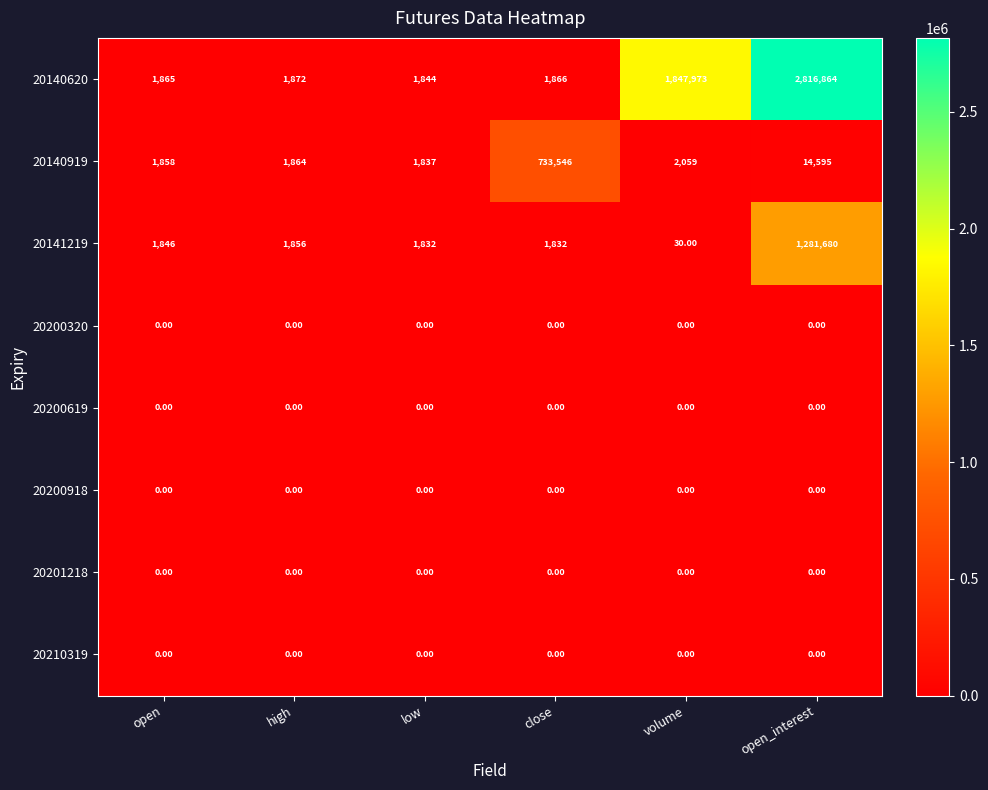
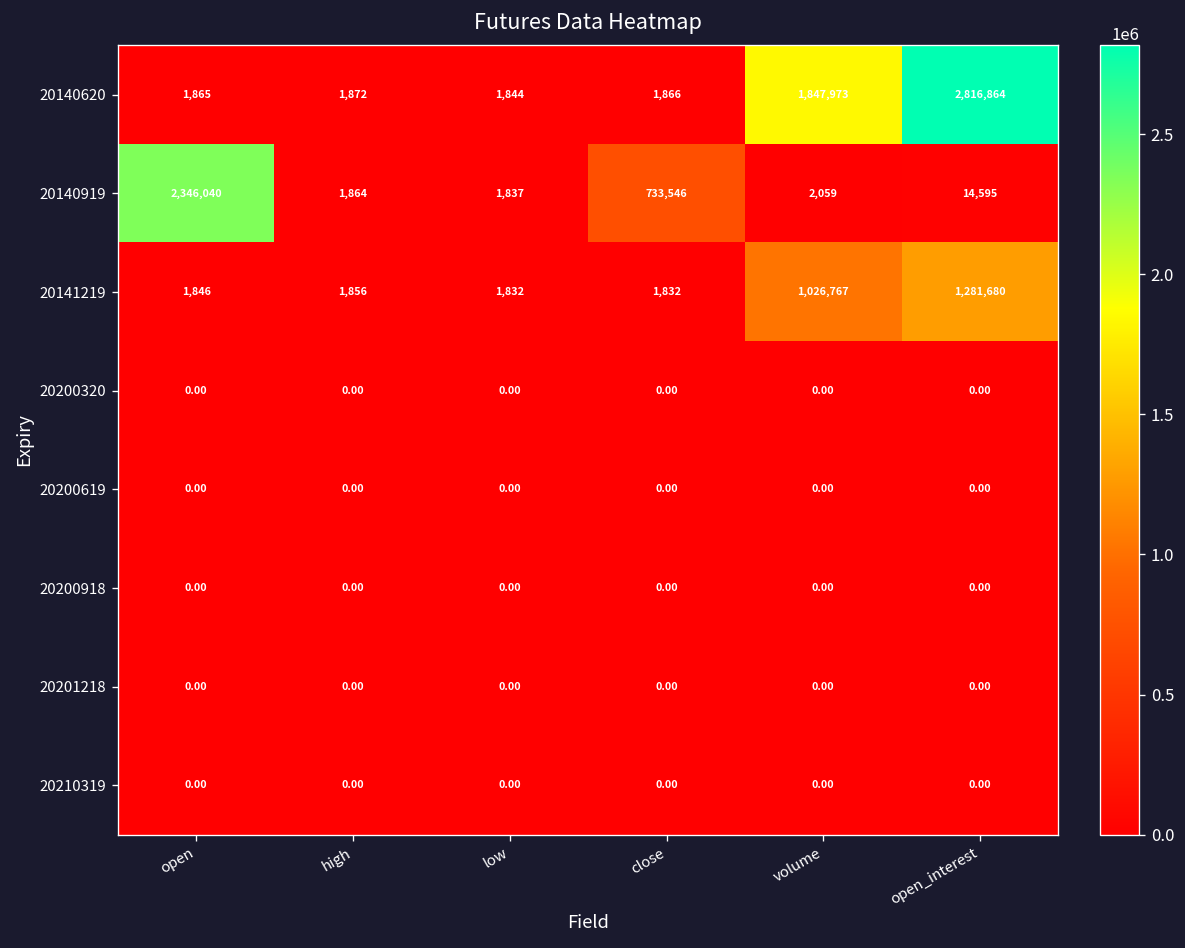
20140919, open: 1,858 -> 2,346,040
20141219, volume: 30.00 -> 1,026,767
